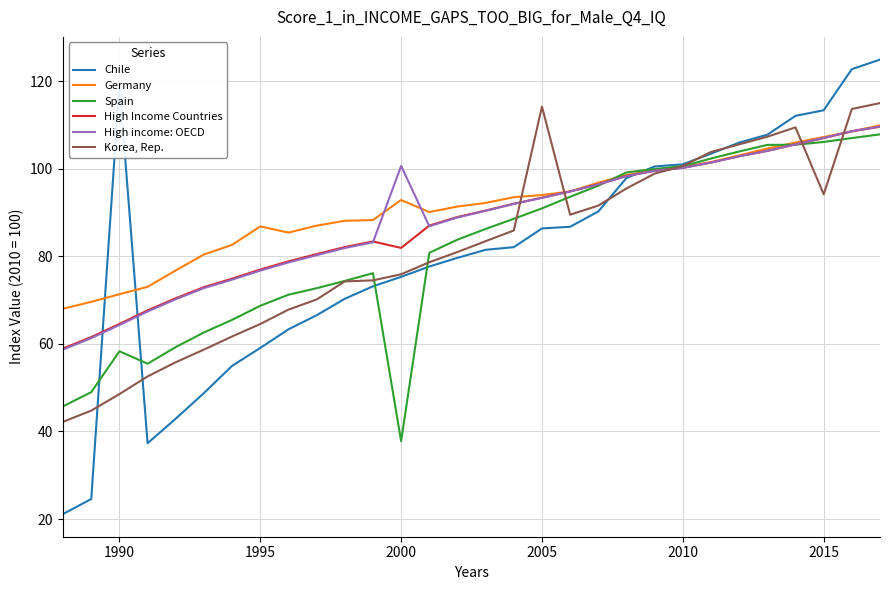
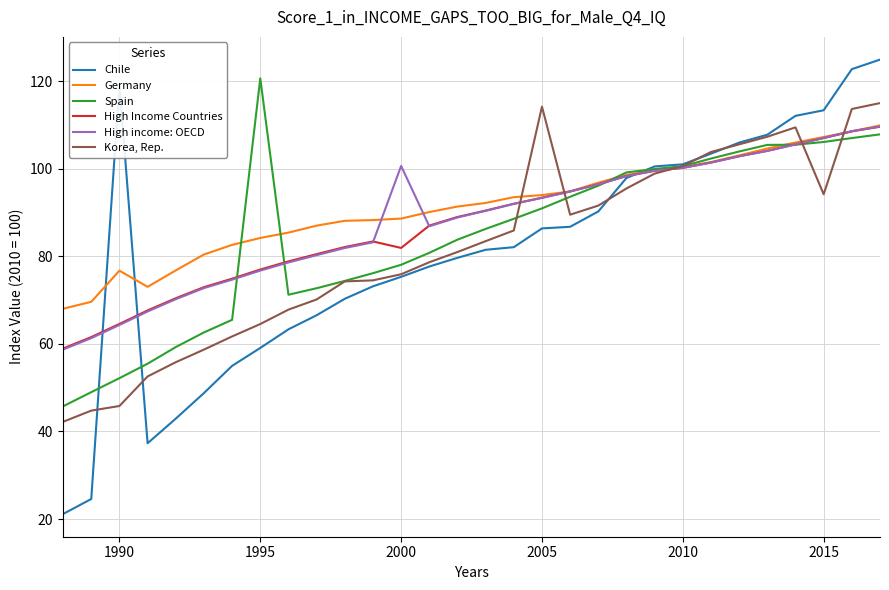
Germany, 1990: 71 -> 77
Spain, 1990: 58 -> 52
Korea, Rep., 1990: 49 -> 46
Germany, 1995: 87 -> 84
Spain, 1995: 69 -> 121
Germany, 2000: 93 -> 89
Spain, 2000: 38 -> 78
